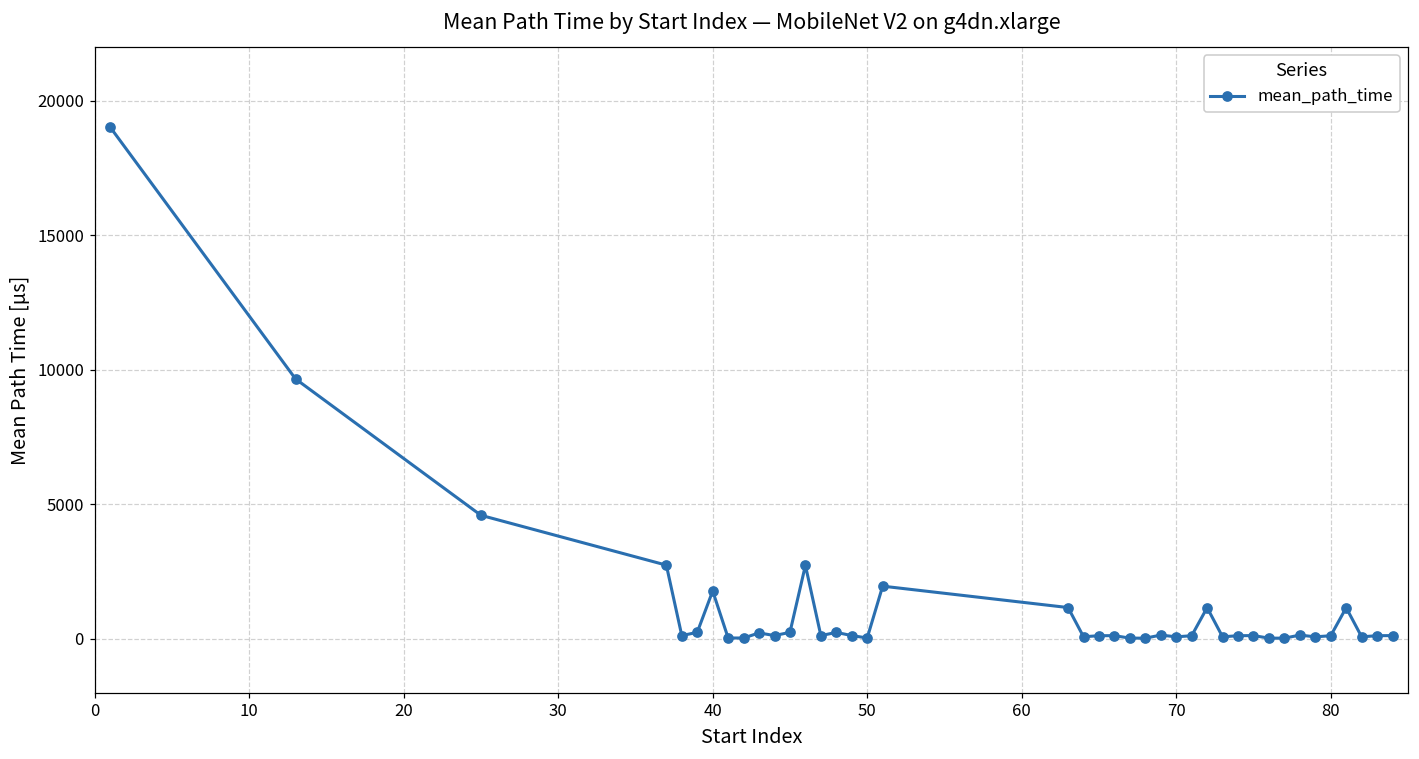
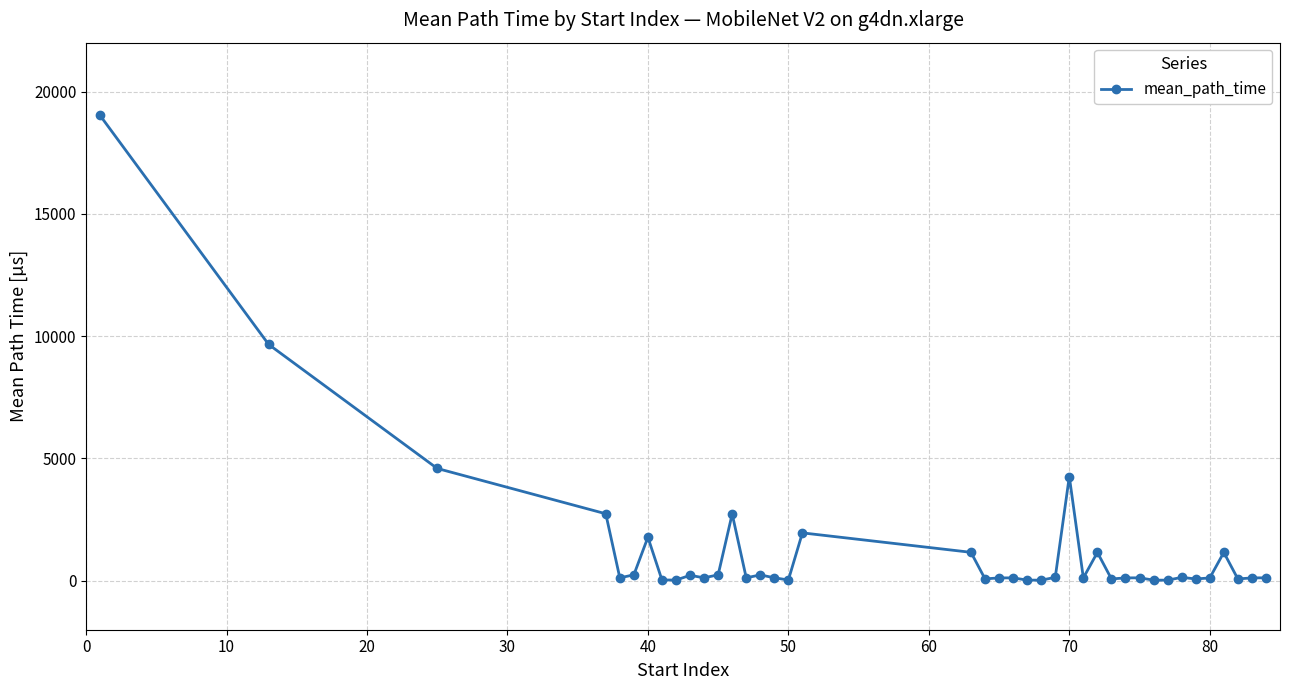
70: 100 -> 4300
